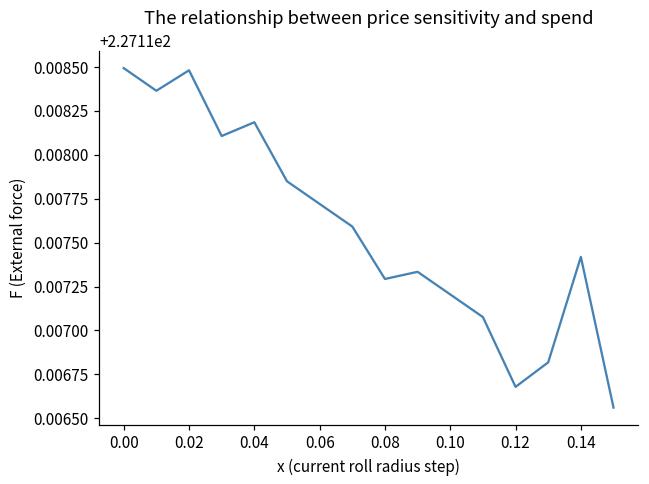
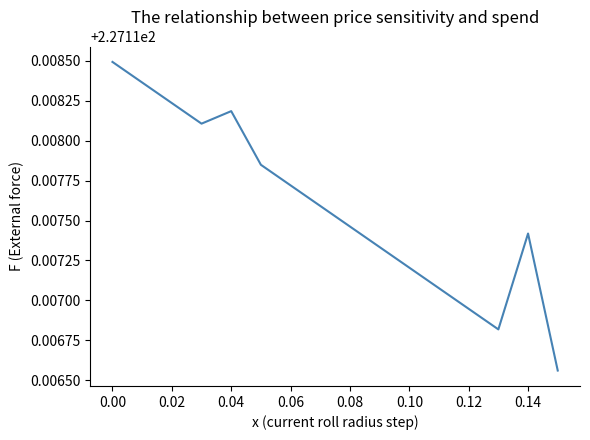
0.02: 227.11848 -> 227.11824
0.08: 227.11729 -> 227.11746
0.12: 227.11668 -> 227.11695
